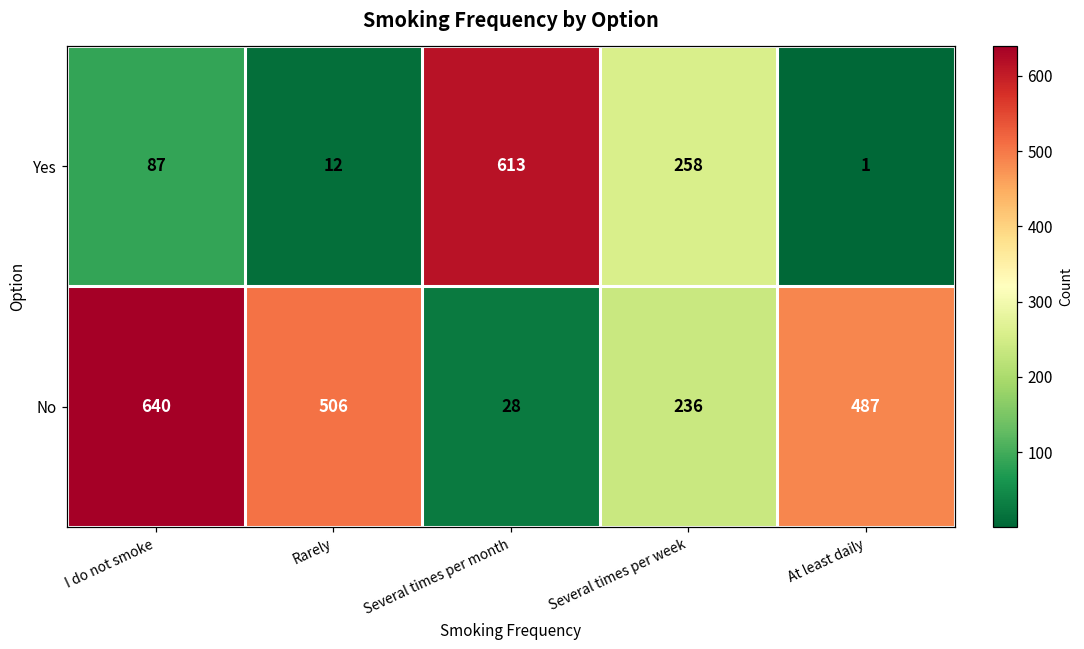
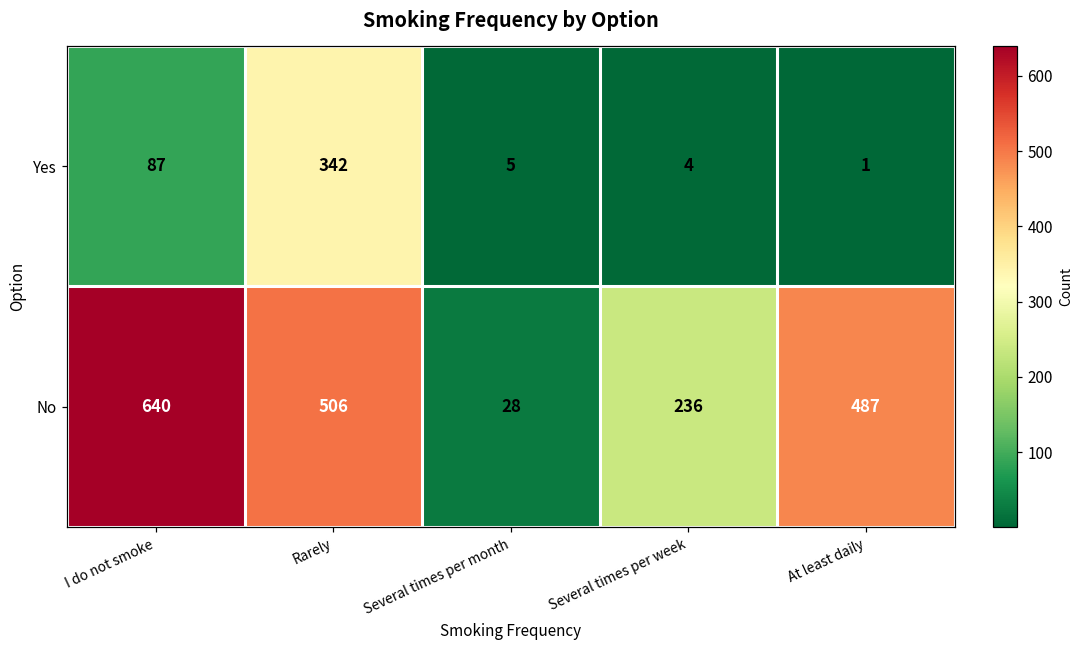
Yes, Rarely: 12 -> 342
Yes, Several times per month: 613 -> 5
Yes, Several times per week: 258 -> 4
